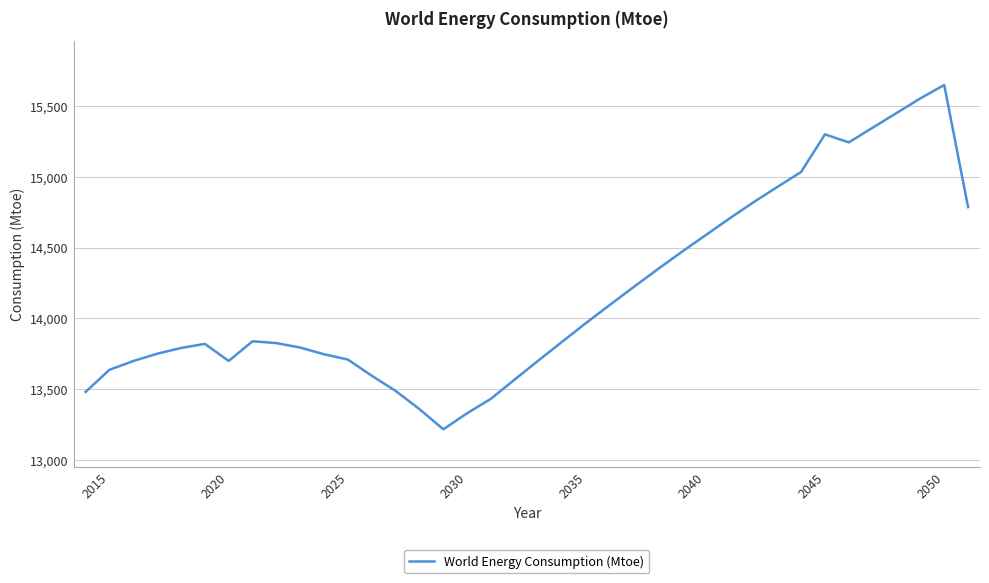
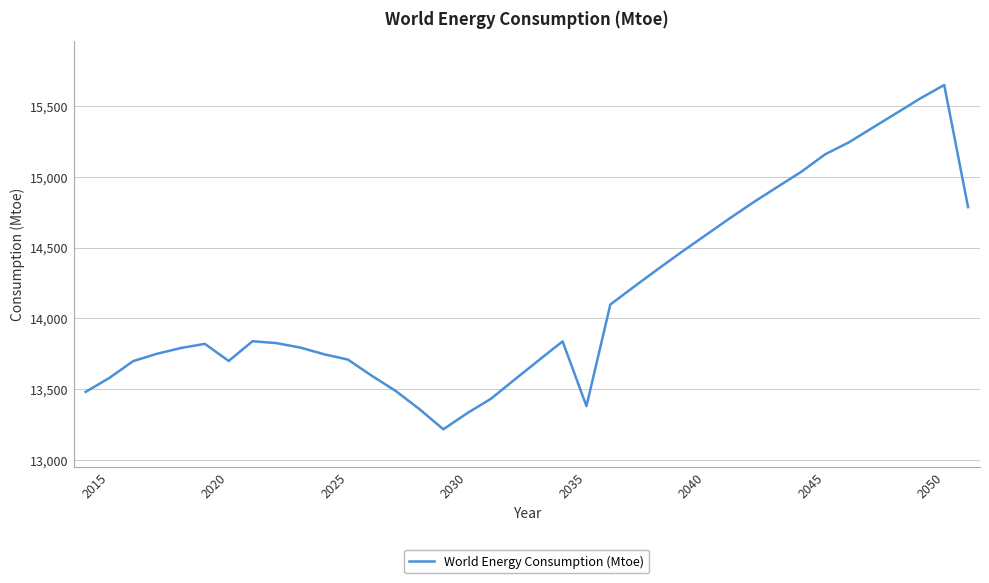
2015: 13,640 -> 13,580
2035: 13,970 -> 13,380
2045: 15,300 -> 15,160
